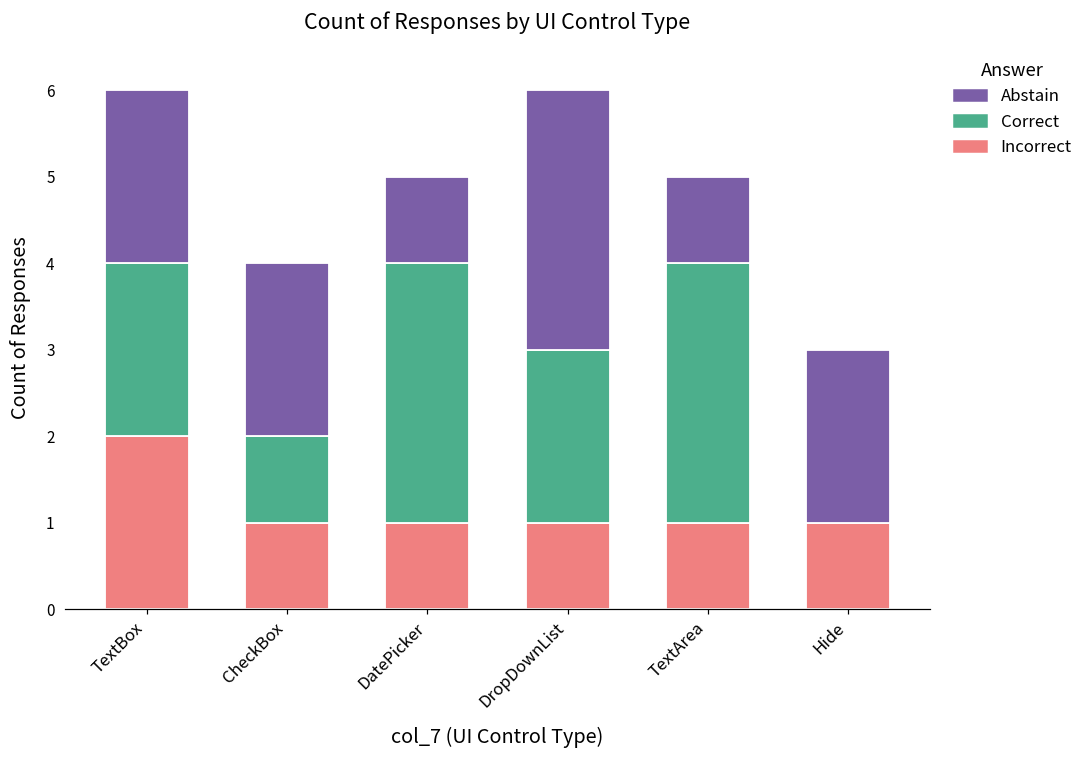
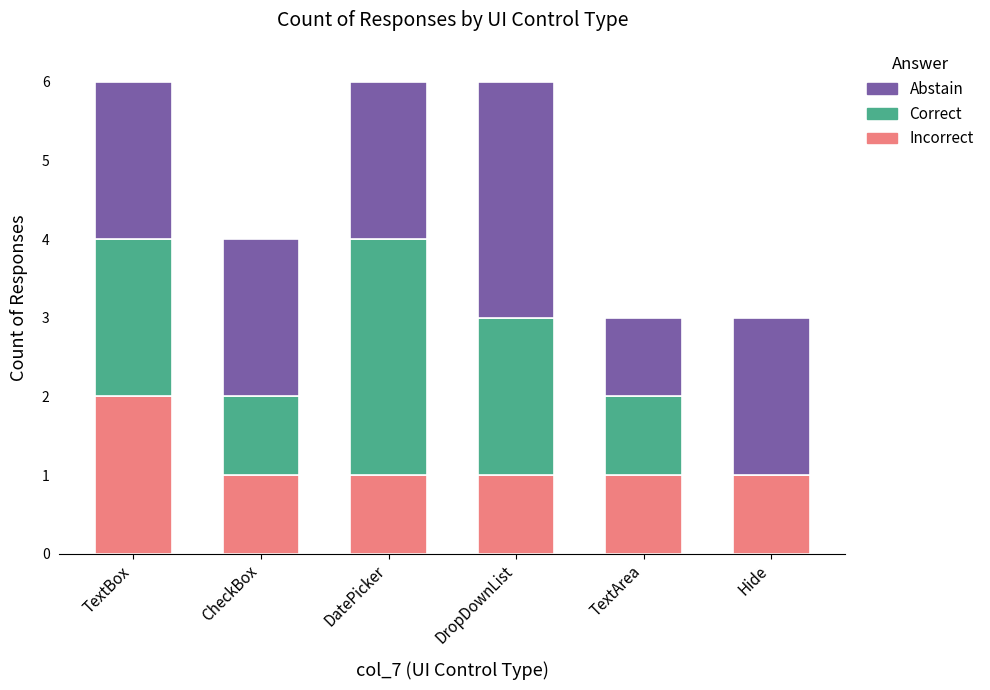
Abstain, DatePicker: 1 -> 2
Correct, TextArea: 3 -> 1
